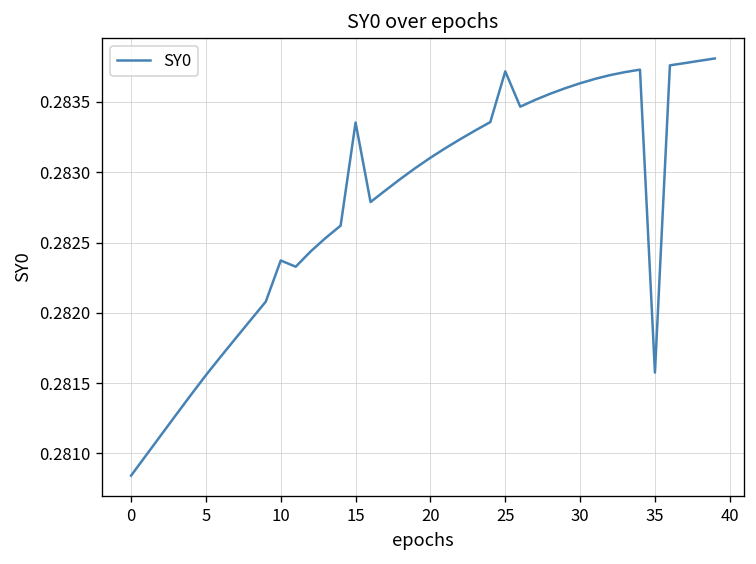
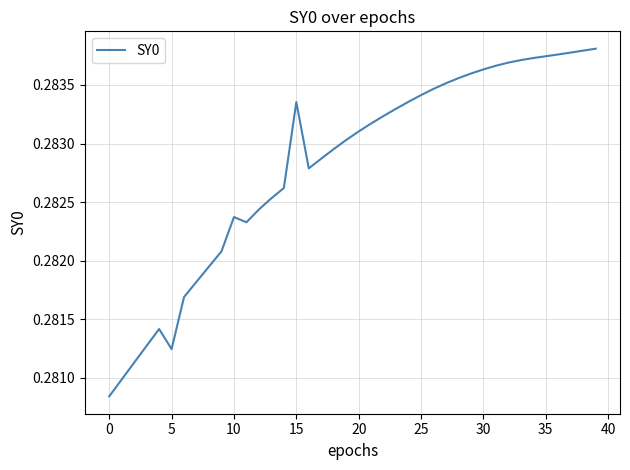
5: 0.28156 -> 0.28125
25: 0.28372 -> 0.28341
35: 0.28158 -> 0.28374
